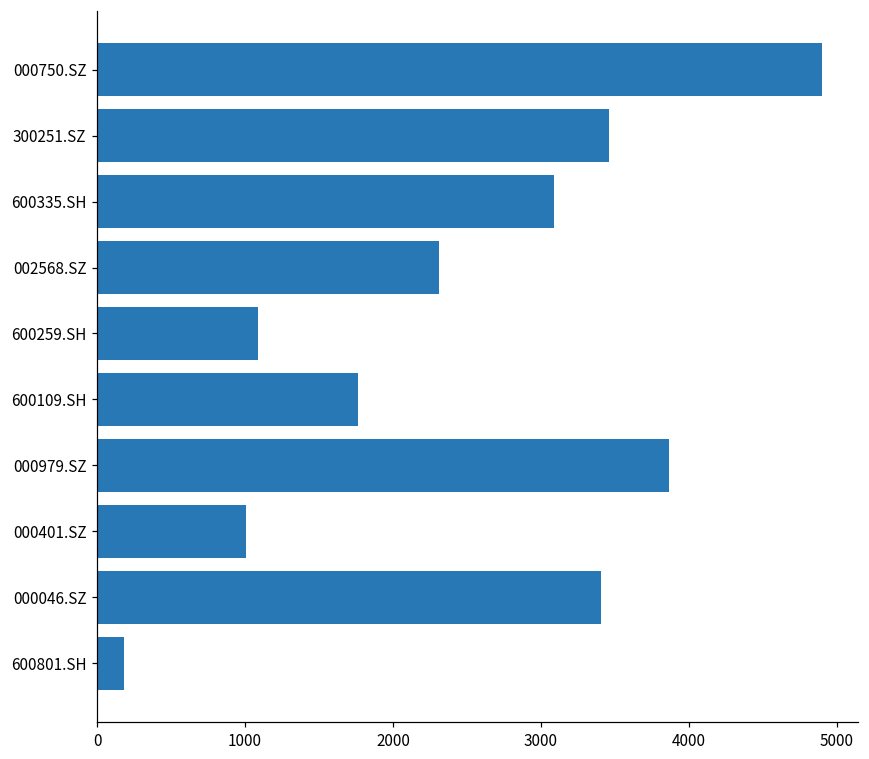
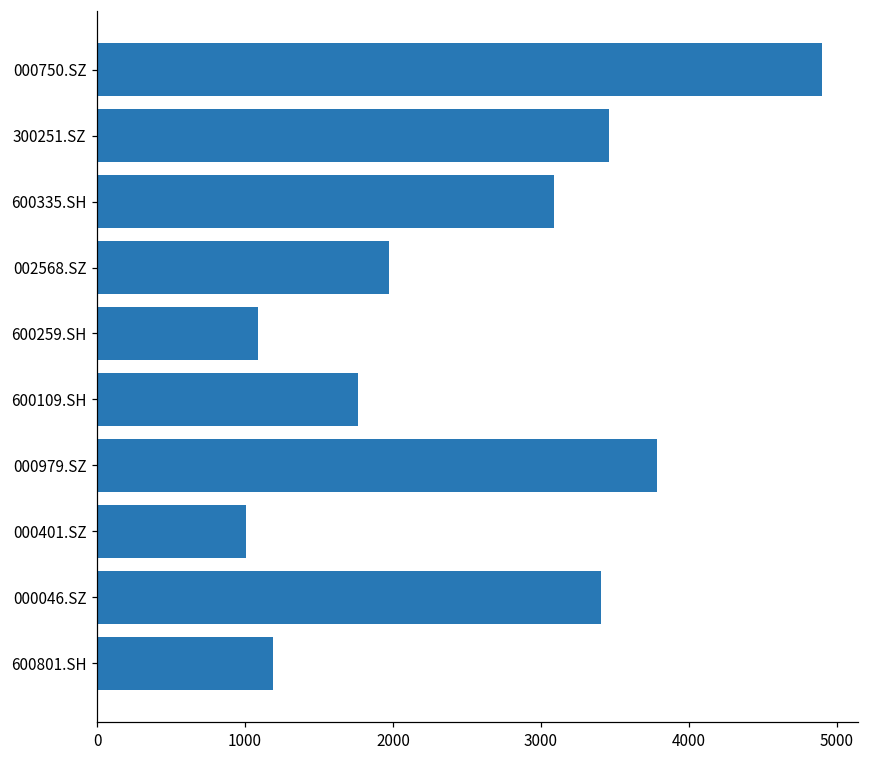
002568.SZ: 2310 -> 1970
000979.SZ: 3870 -> 3780
600801.SH: 180 -> 1190
